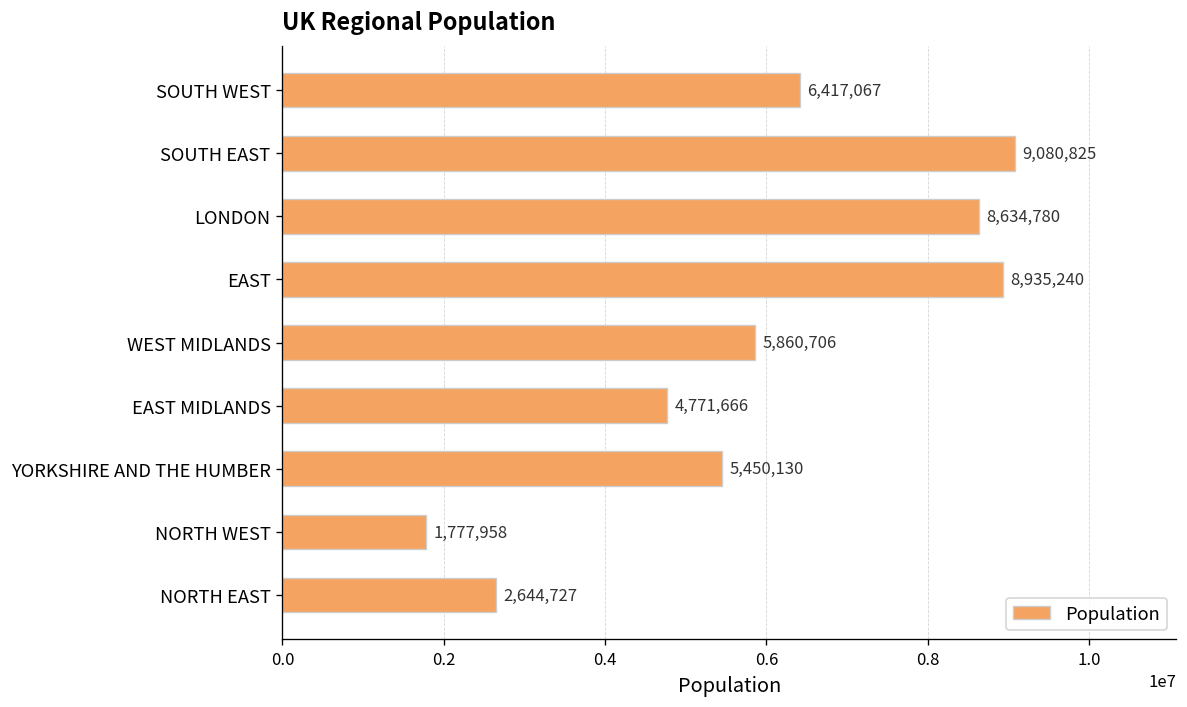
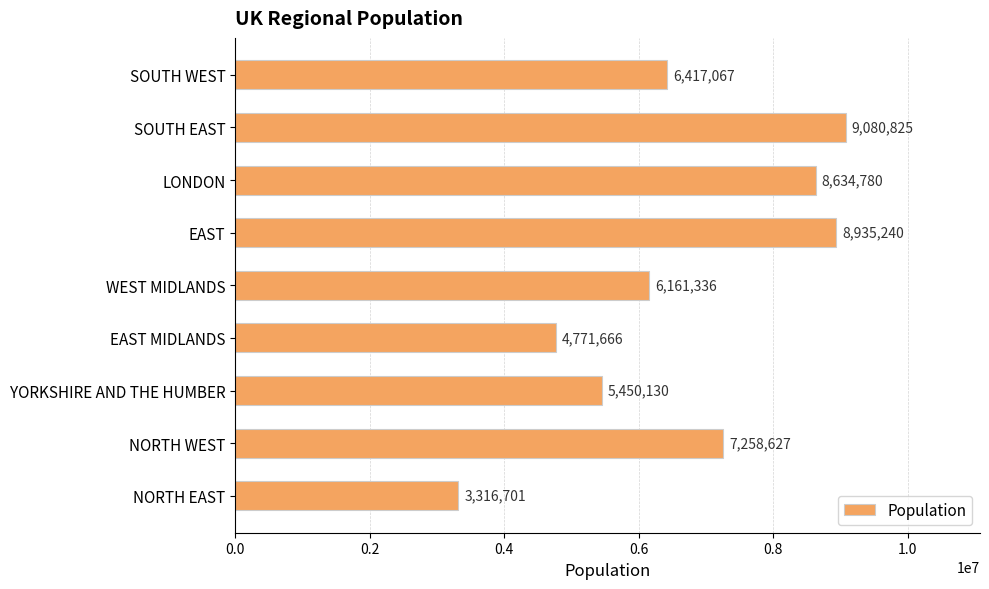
WEST MIDLANDS: 5,860,706 -> 6,161,336
NORTH WEST: 1,777,958 -> 7,258,627
NORTH EAST: 2,644,727 -> 3,316,701
